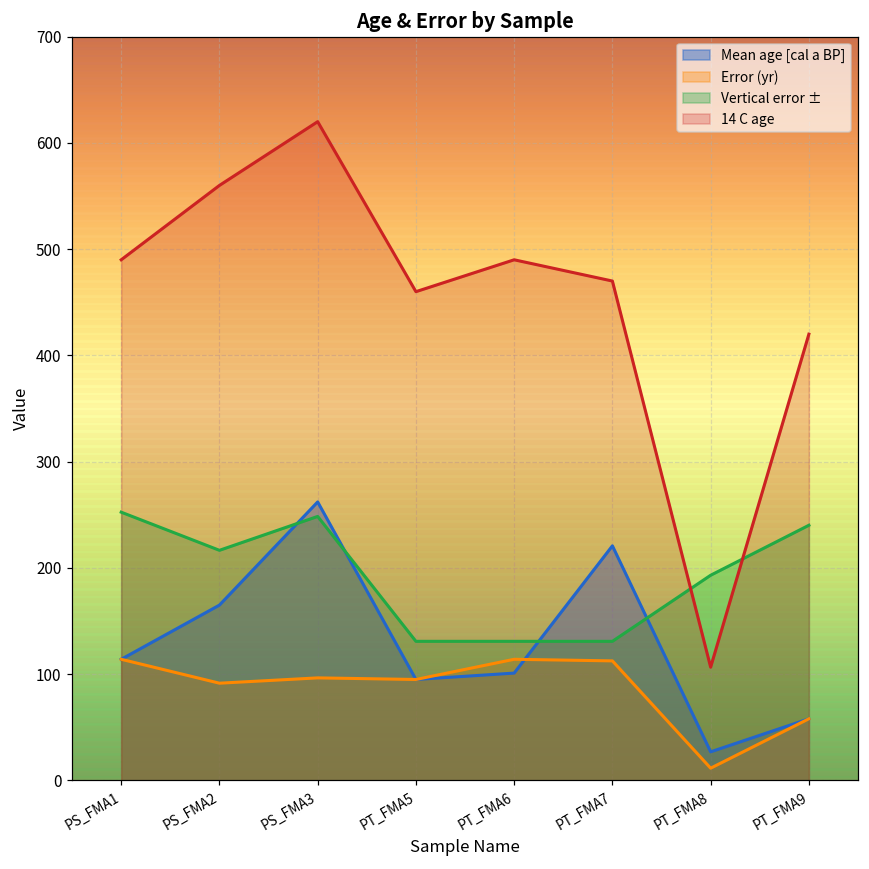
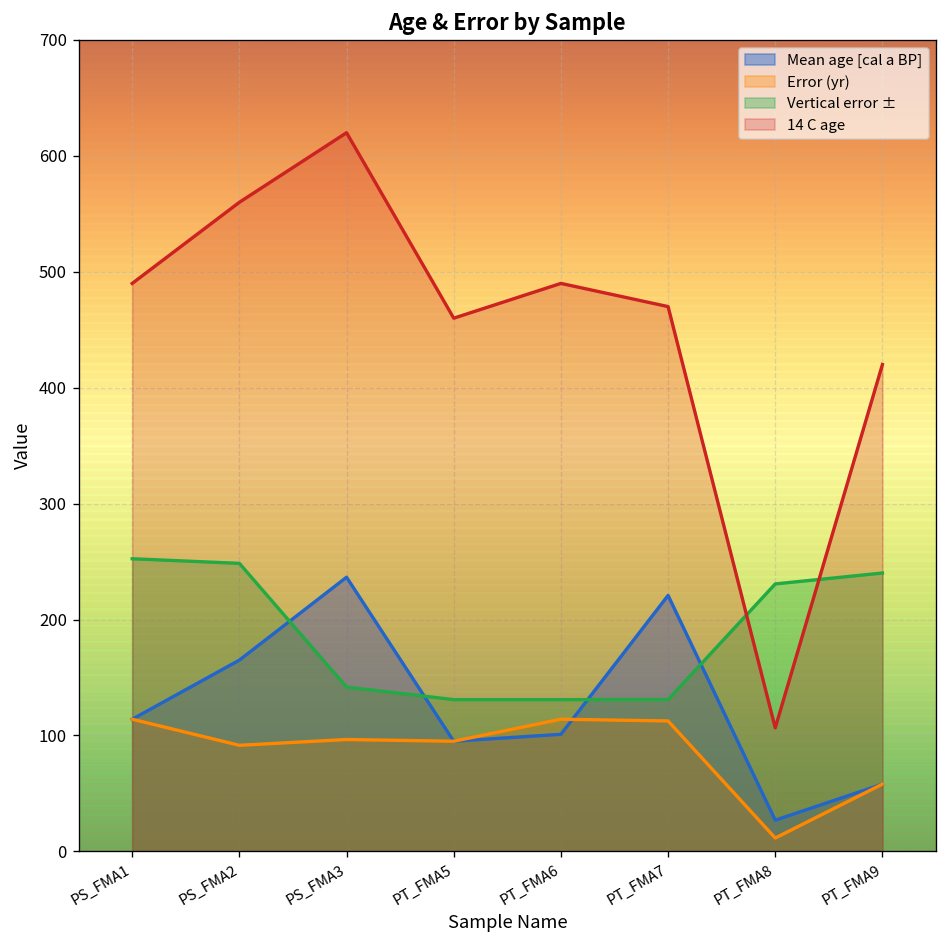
Vertical error ±, PS_FMA2: 220 -> 250
Mean age [cal a BP], PS_FMA3: 260 -> 240
Vertical error ±, PS_FMA3: 250 -> 140
Vertical error ±, PT_FMA8: 190 -> 230
